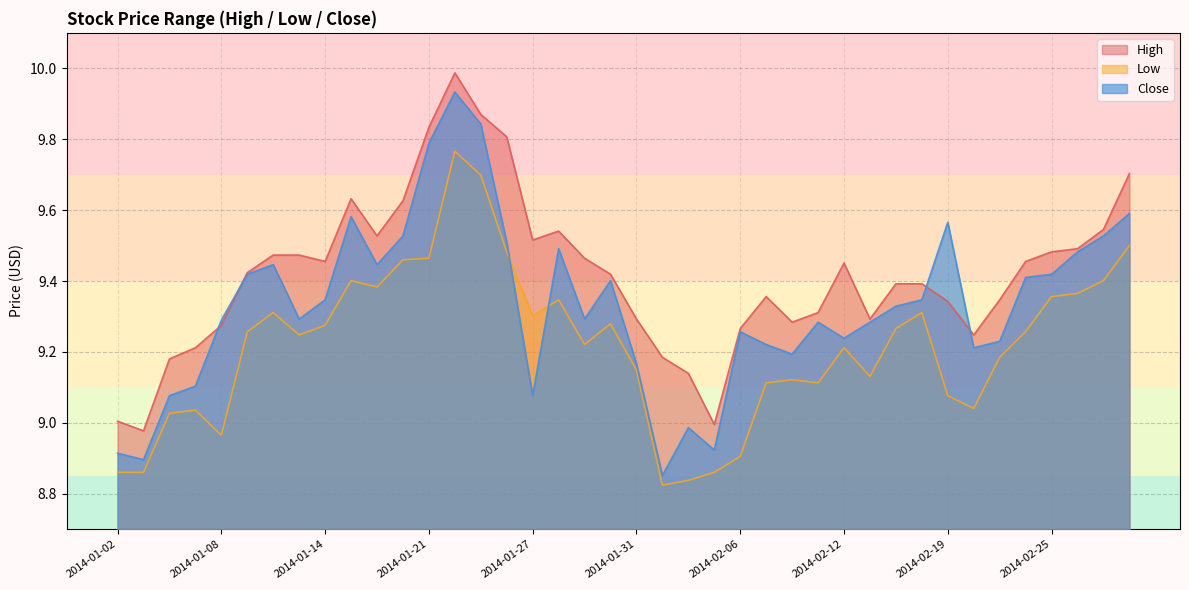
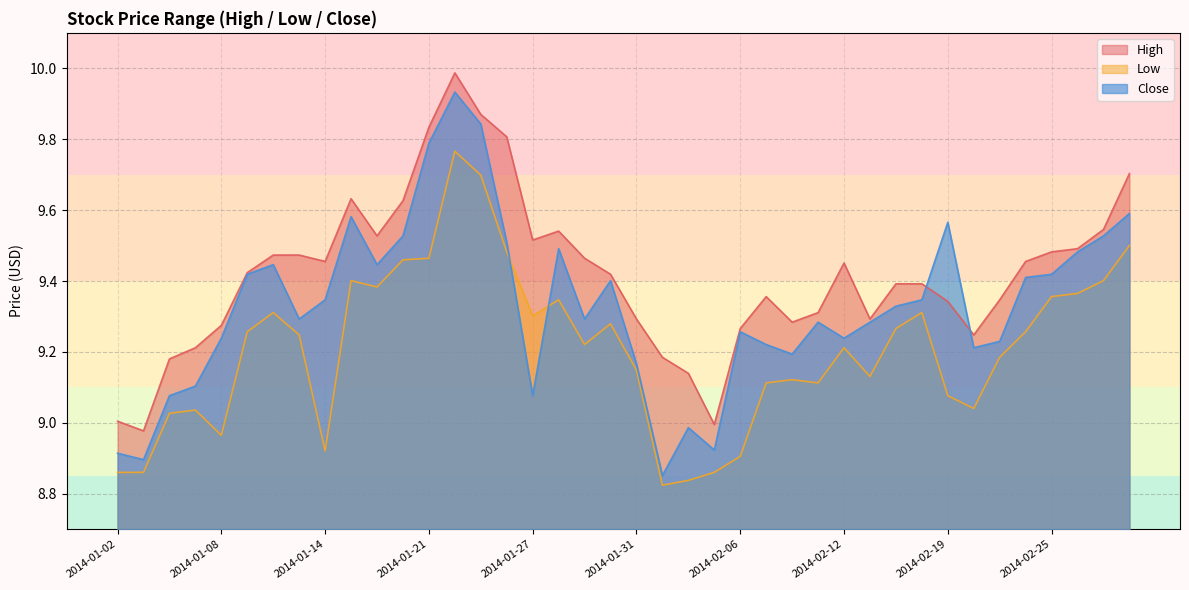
Close, 2014-01-08: 9.29 -> 9.24
Low, 2014-01-14: 9.28 -> 8.92
